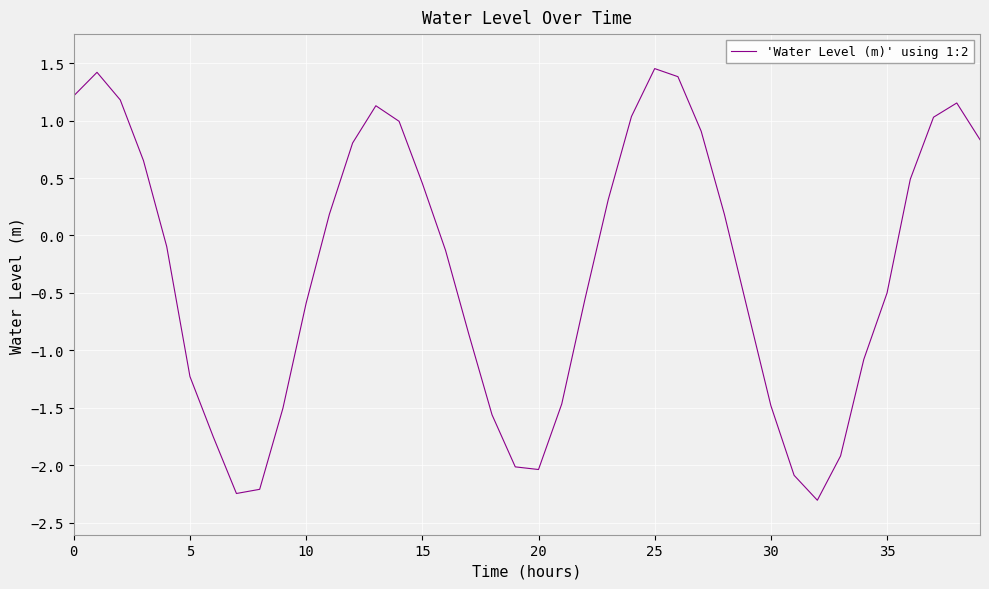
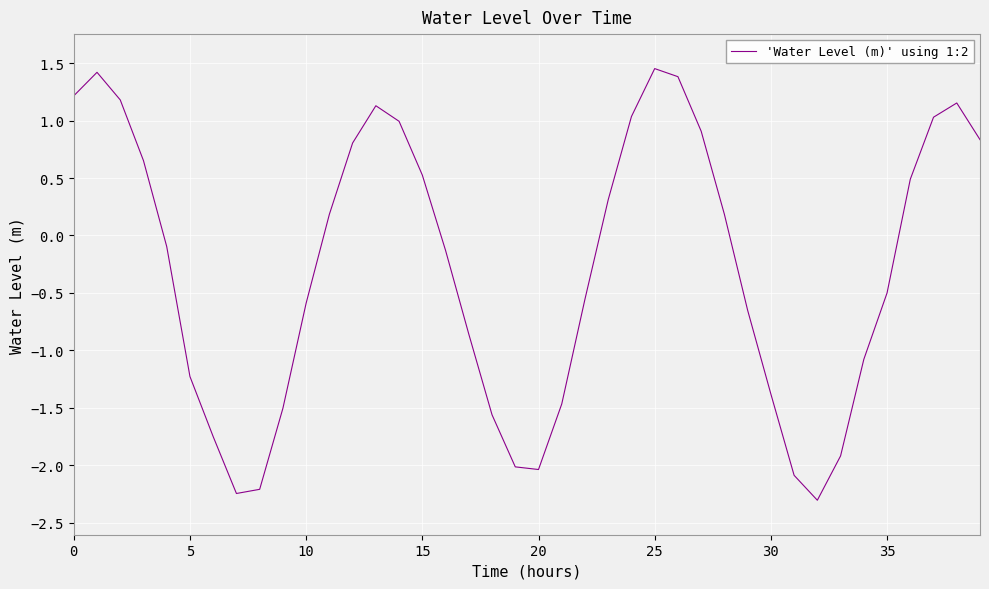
15: 0.45 -> 0.53
30: -1.48 -> -1.38
